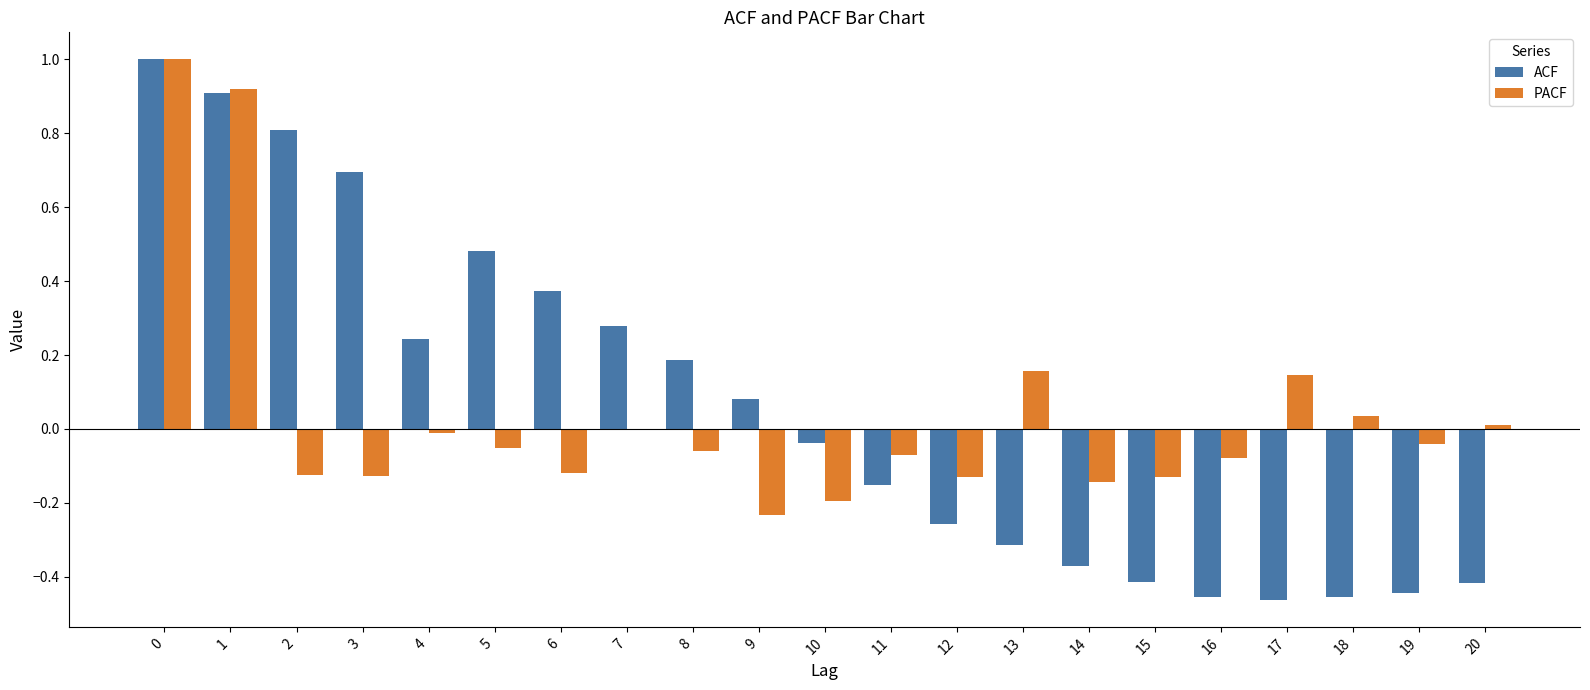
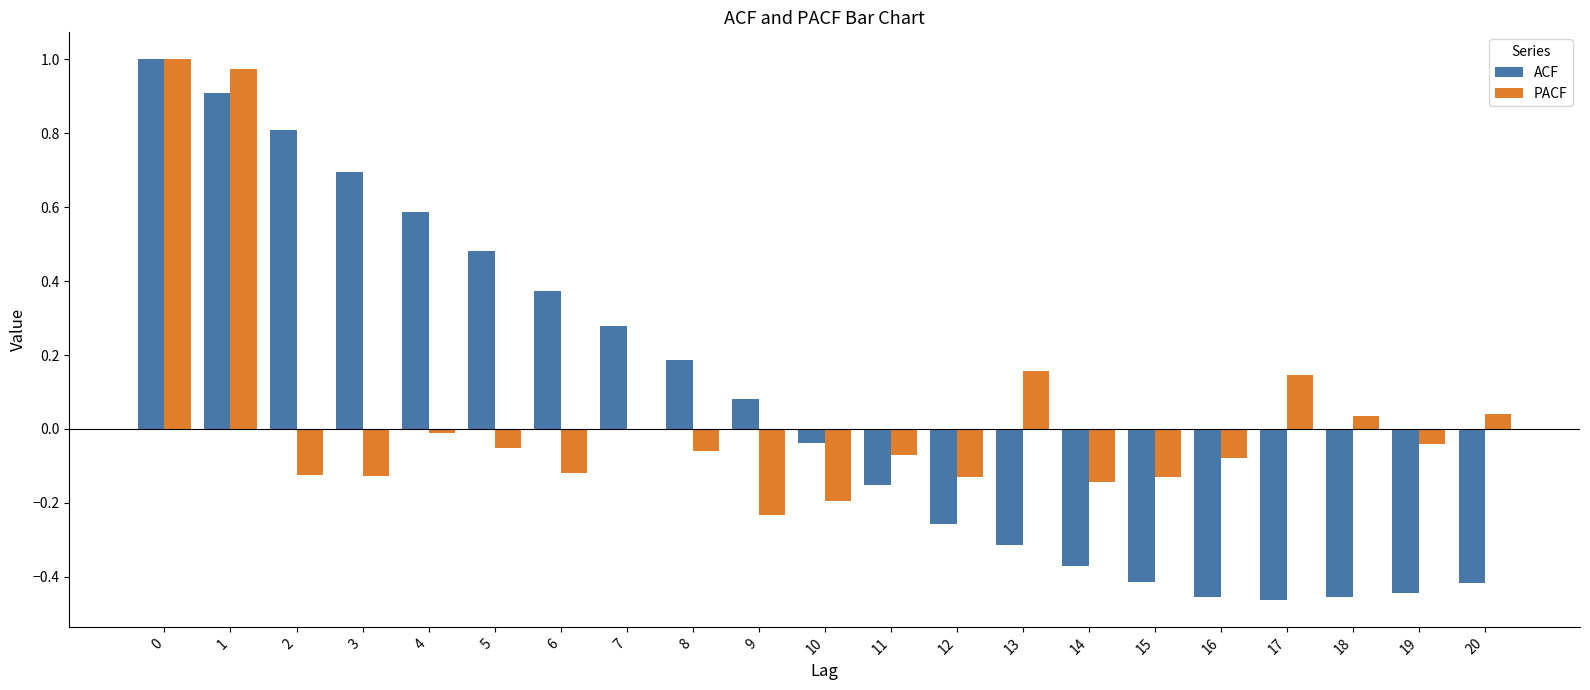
PACF, 1: 0.92 -> 0.97
ACF, 4: 0.24 -> 0.59
PACF, 20: 0.01 -> 0.04
